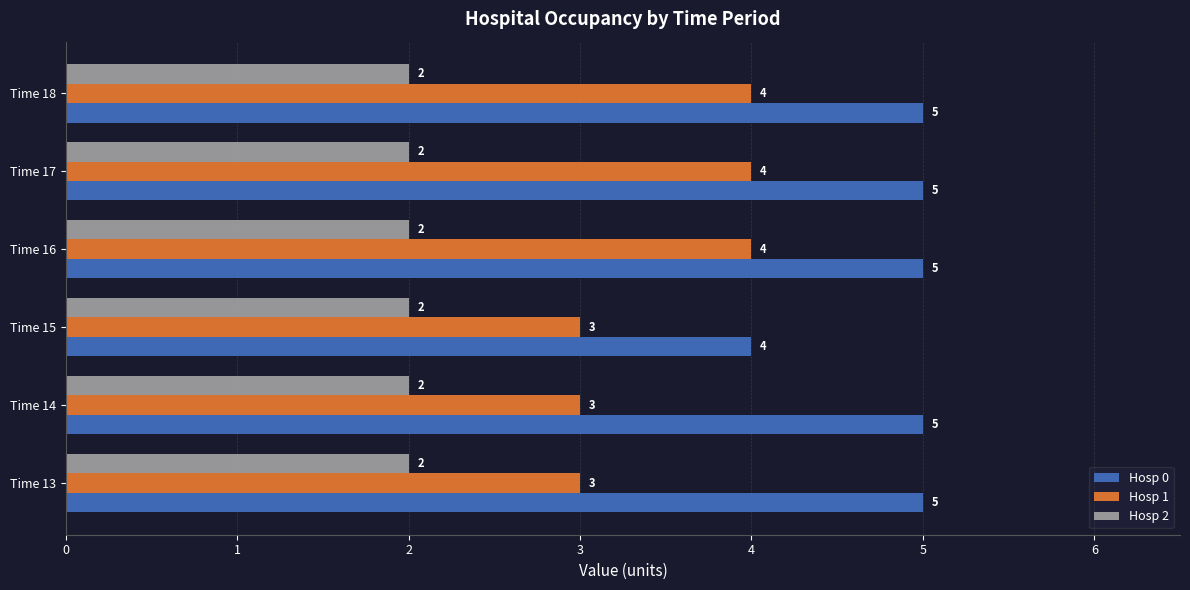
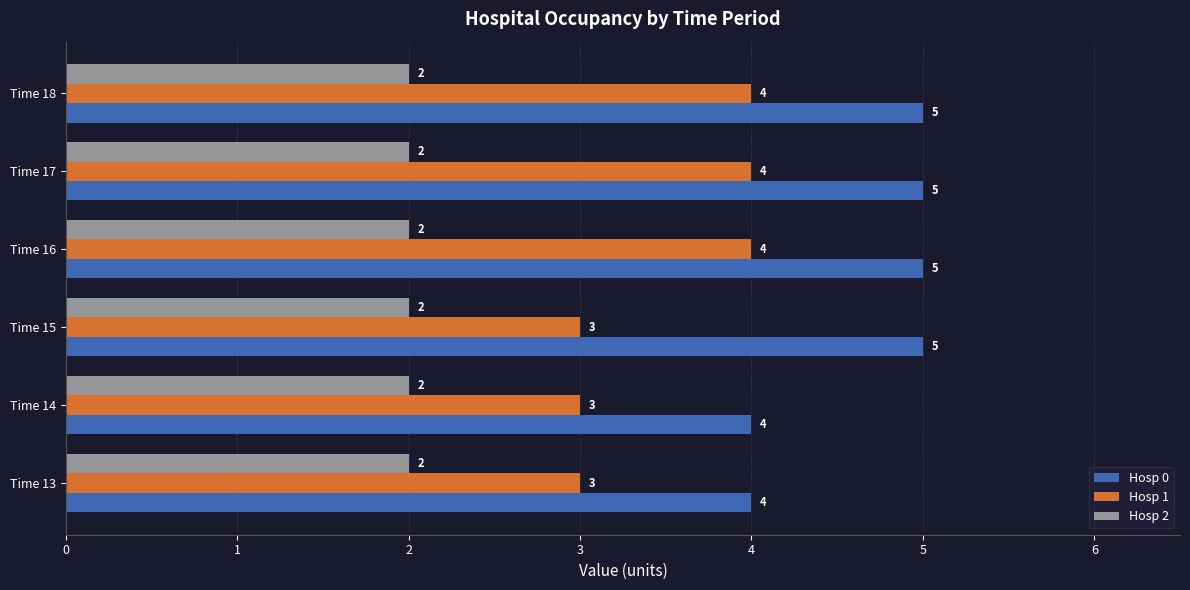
Hosp 0, Time 15: 4 -> 5
Hosp 0, Time 14: 5 -> 4
Hosp 0, Time 13: 5 -> 4
